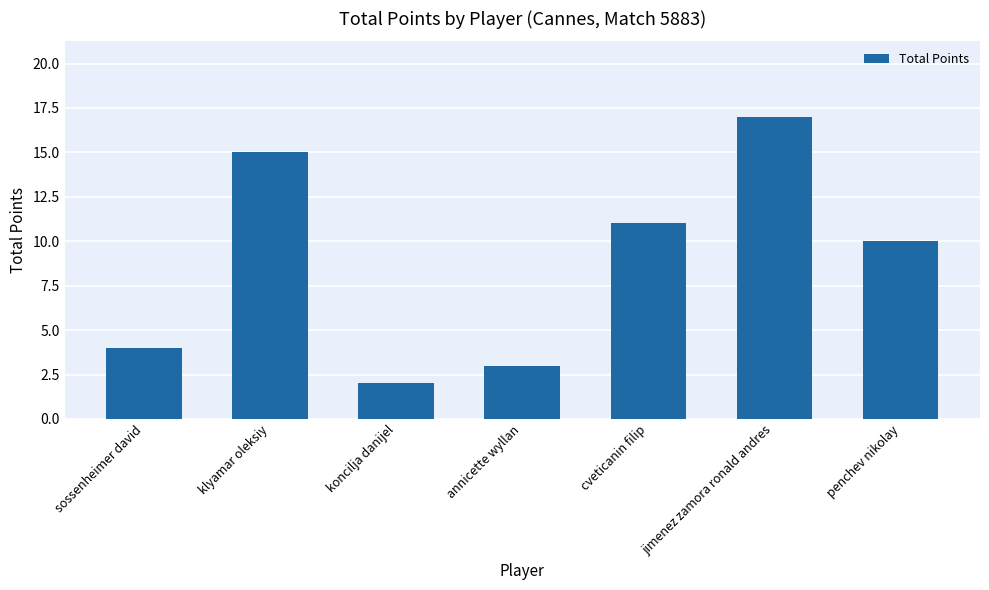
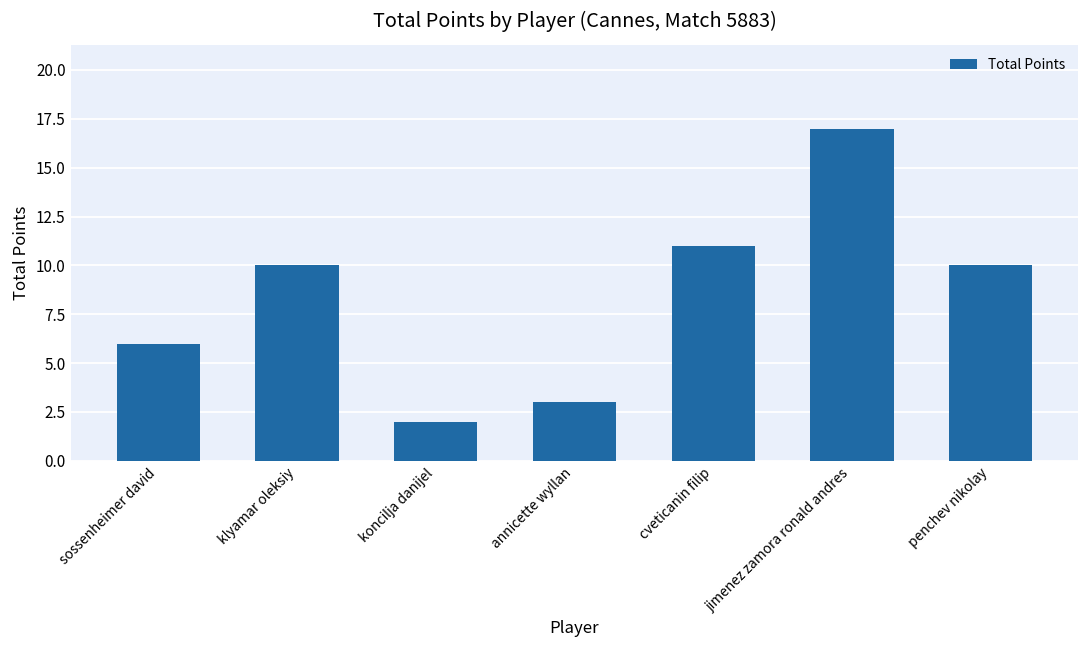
sossenheimer david: 4 -> 6
klyamar oleksiy: 15 -> 10
